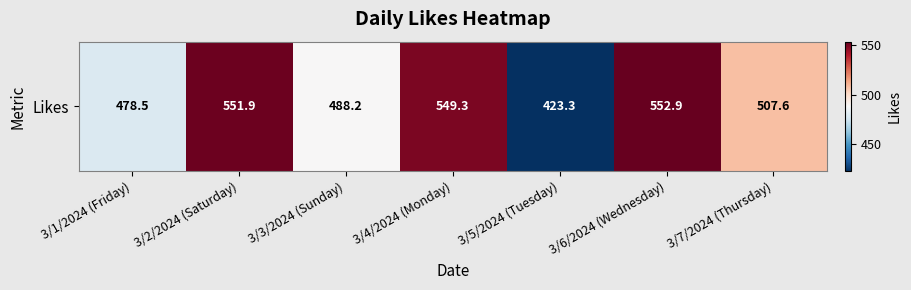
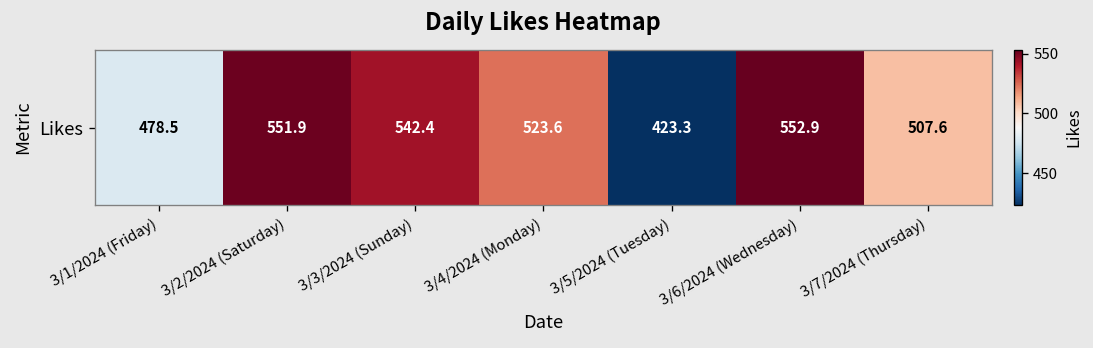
Likes, 3/3/2024 (Sunday): 488.2 -> 542.4
Likes, 3/4/2024 (Monday): 549.3 -> 523.6
